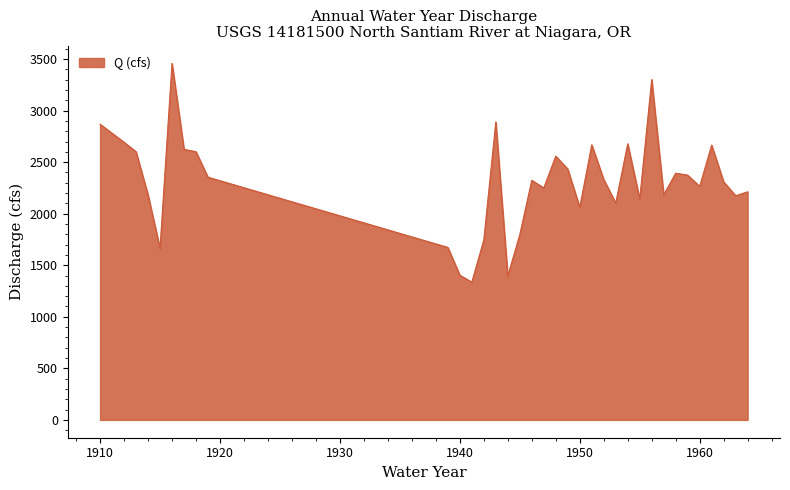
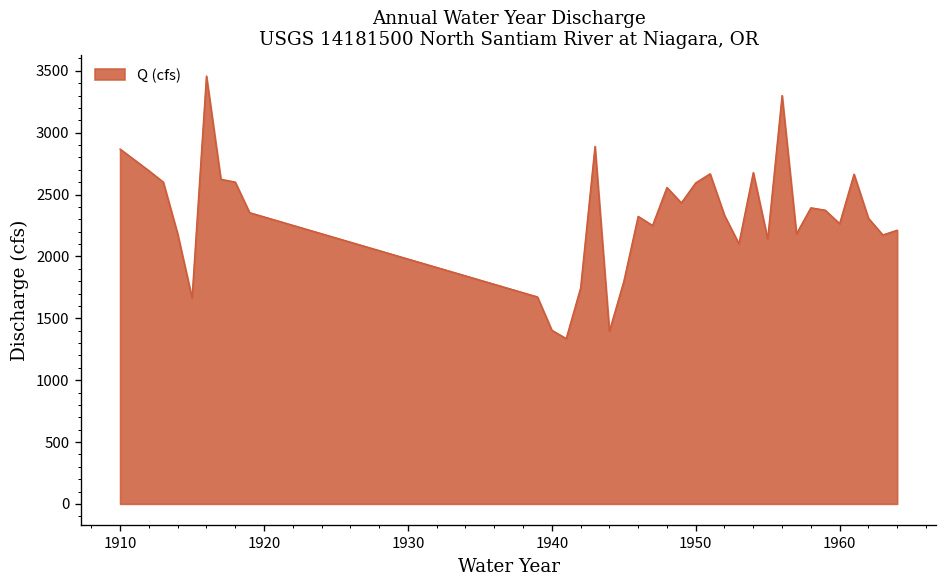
1950: 2060 -> 2600
